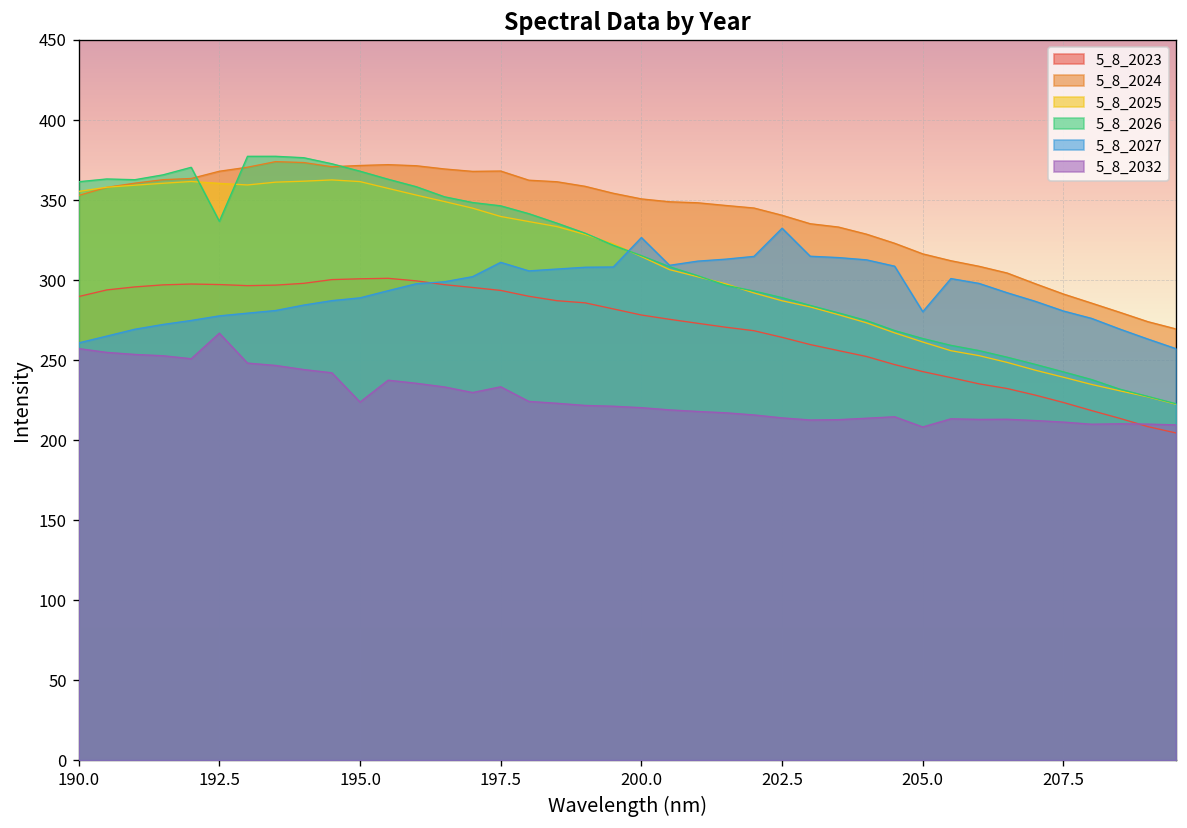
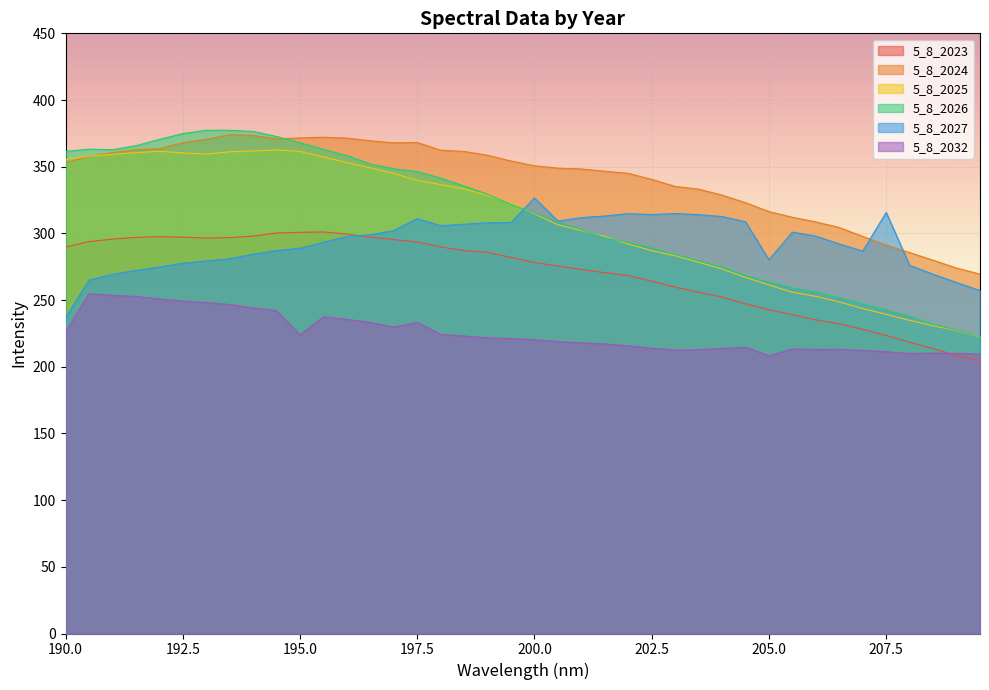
5_8_2027, 190.0: 261 -> 237
5_8_2032, 190.0: 257 -> 226
5_8_2026, 192.5: 337 -> 375
5_8_2032, 192.5: 267 -> 249
5_8_2027, 202.5: 332 -> 314
5_8_2027, 207.5: 281 -> 316
